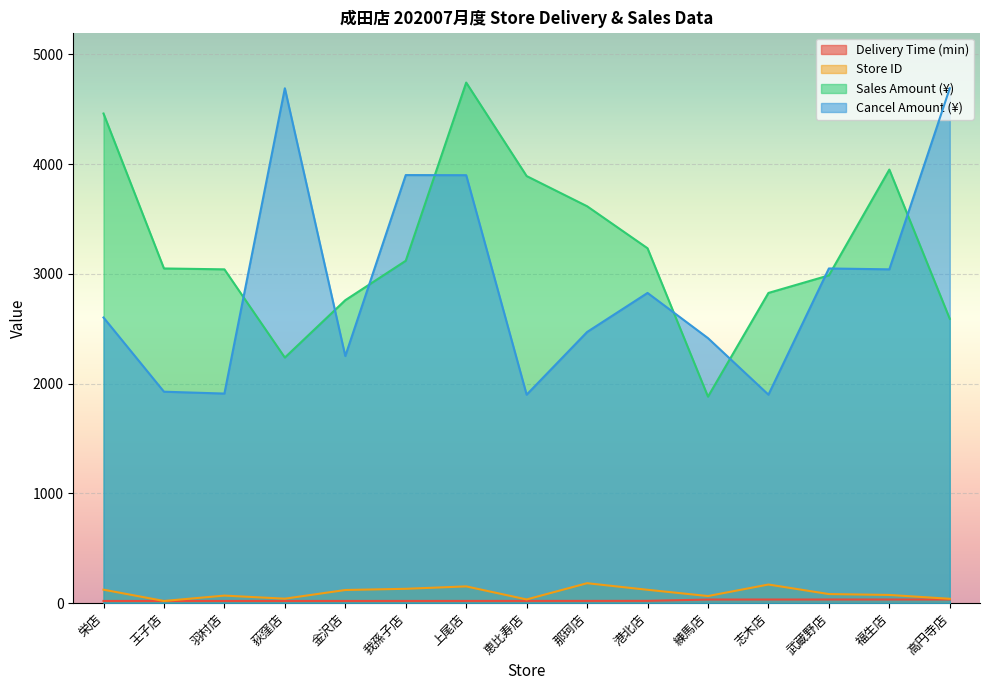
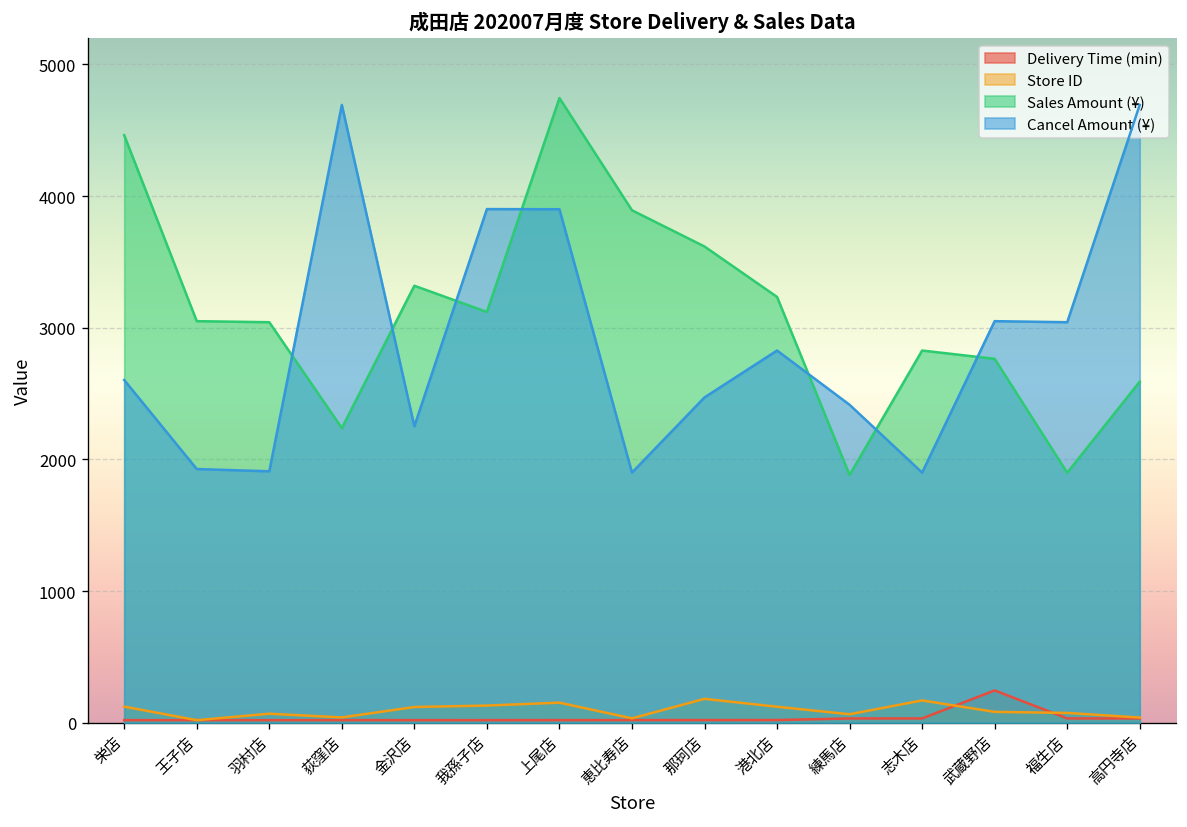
Sales Amount (¥), 金沢店: 2760 -> 3320
Delivery Time (min), 武蔵野店: 30 -> 250
Sales Amount (¥), 武蔵野店: 2990 -> 2760
Sales Amount (¥), 福生店: 3950 -> 1900
